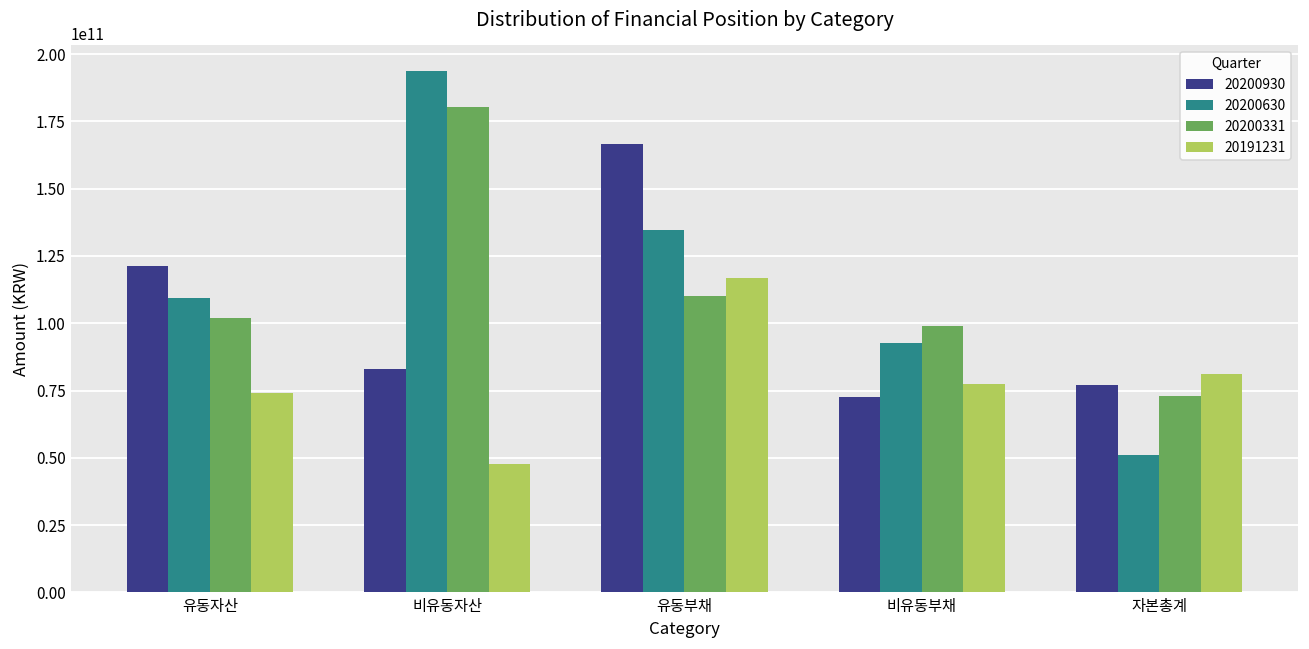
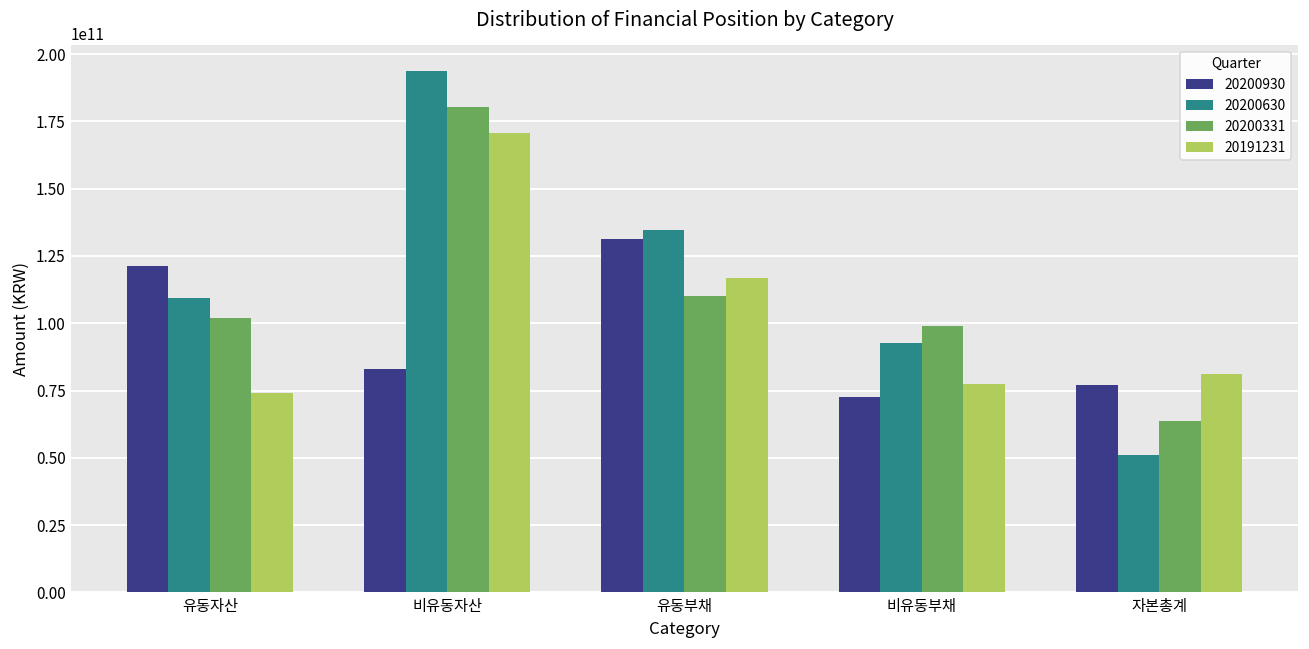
20191231, 비유동자산: 48000000000 -> 171000000000
20200930, 유동부채: 167000000000 -> 131000000000
20200331, 자본총계: 73000000000 -> 64000000000
